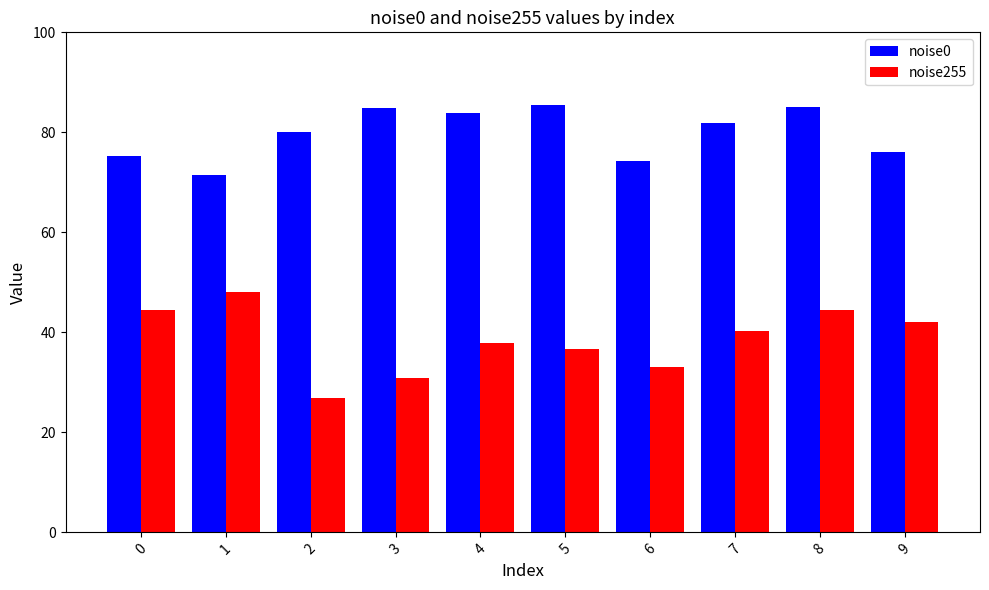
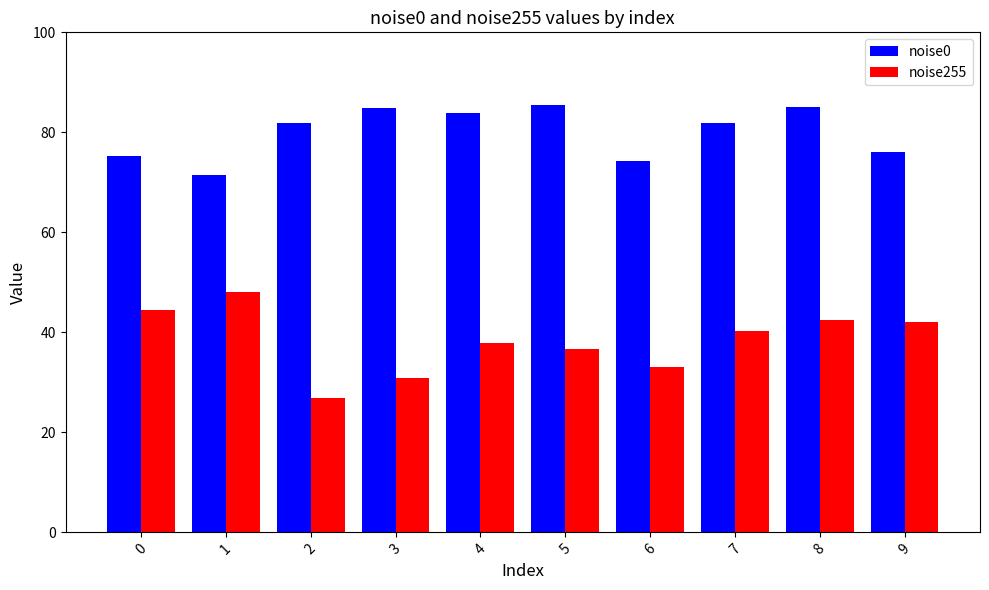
noise0, 2: 80 -> 82
noise255, 8: 44 -> 42
